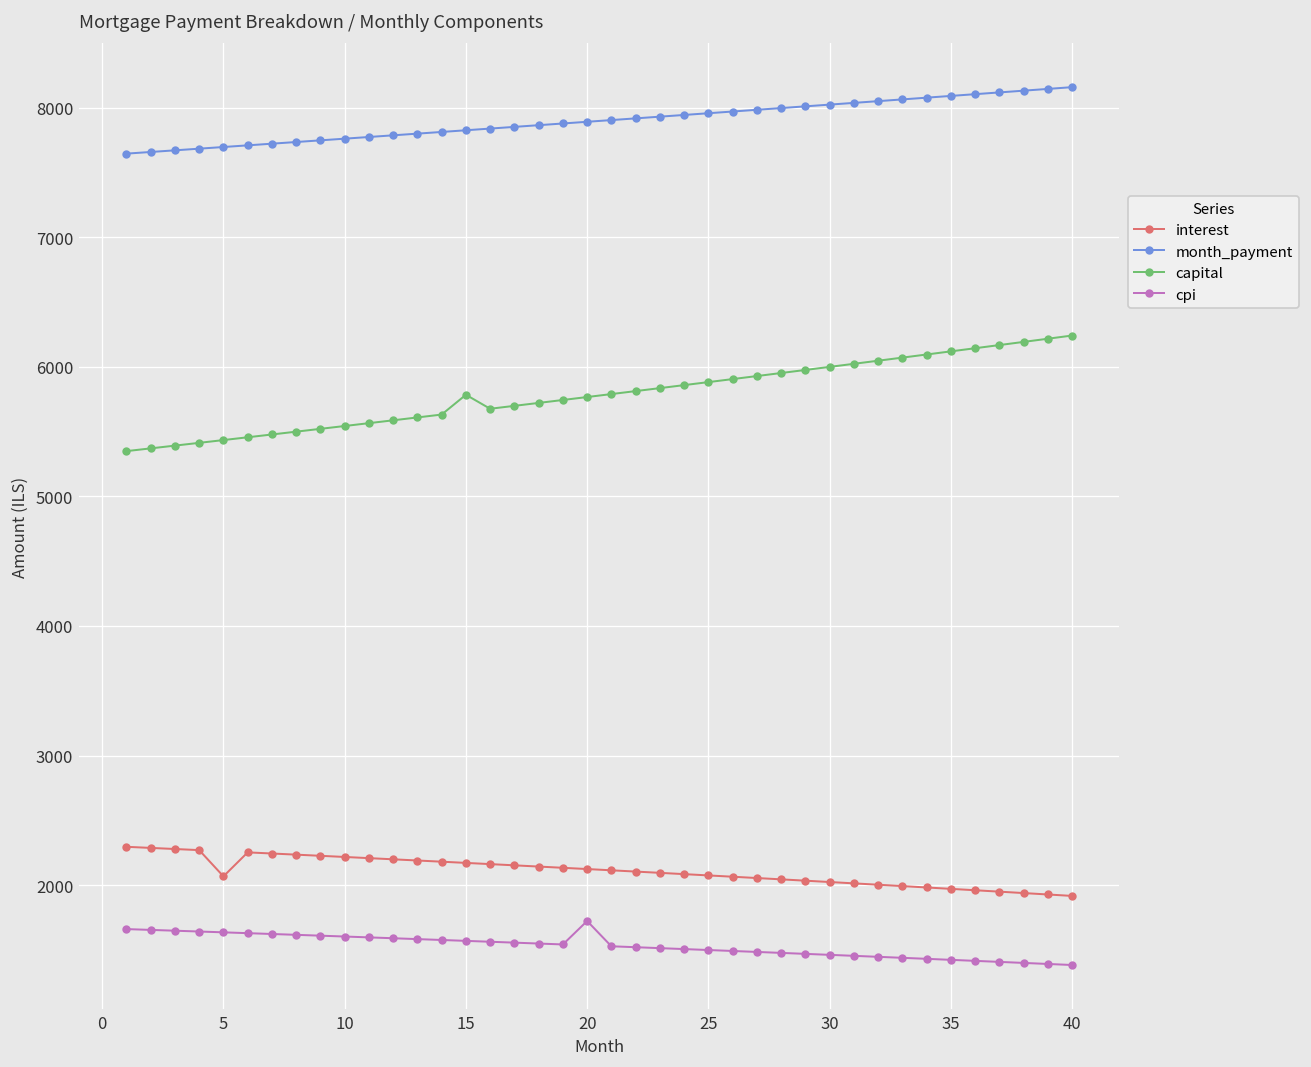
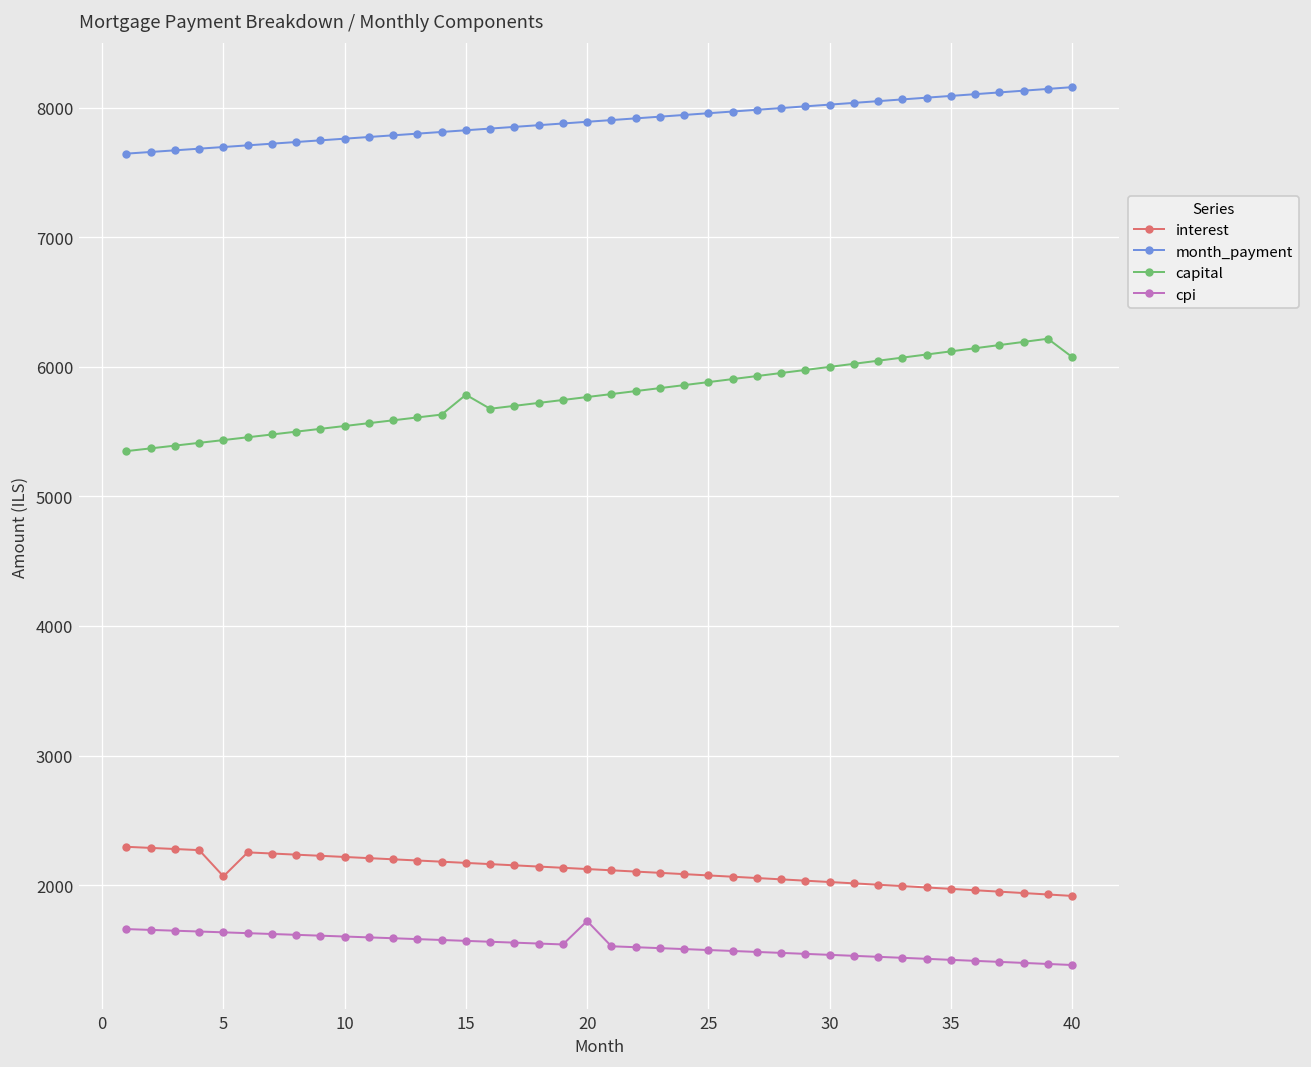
capital, 40: 6240 -> 6080
